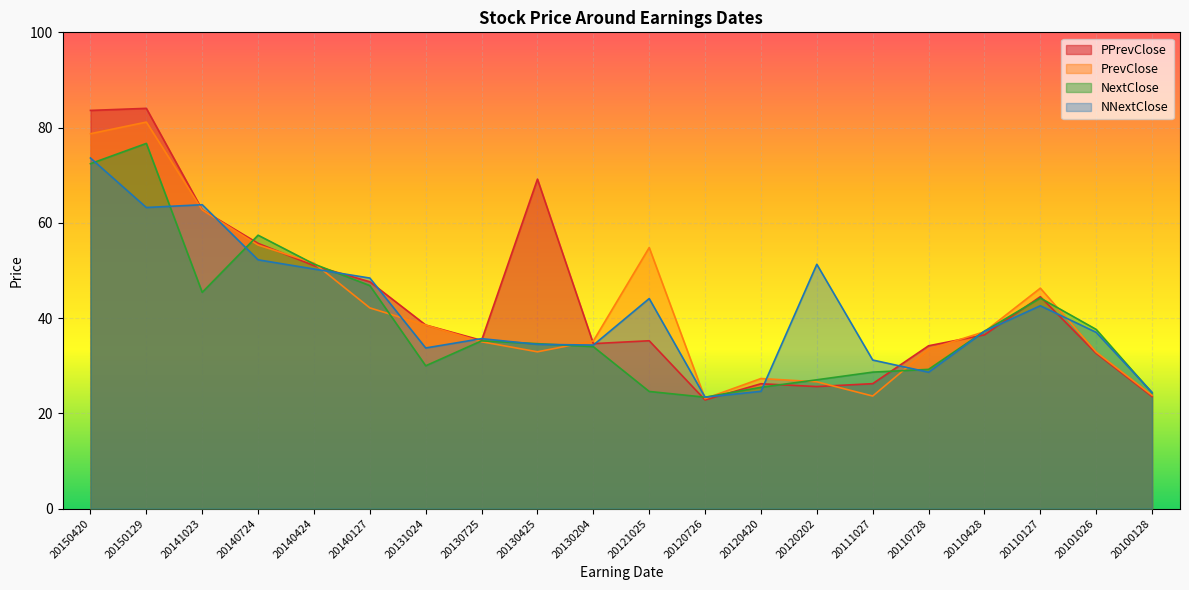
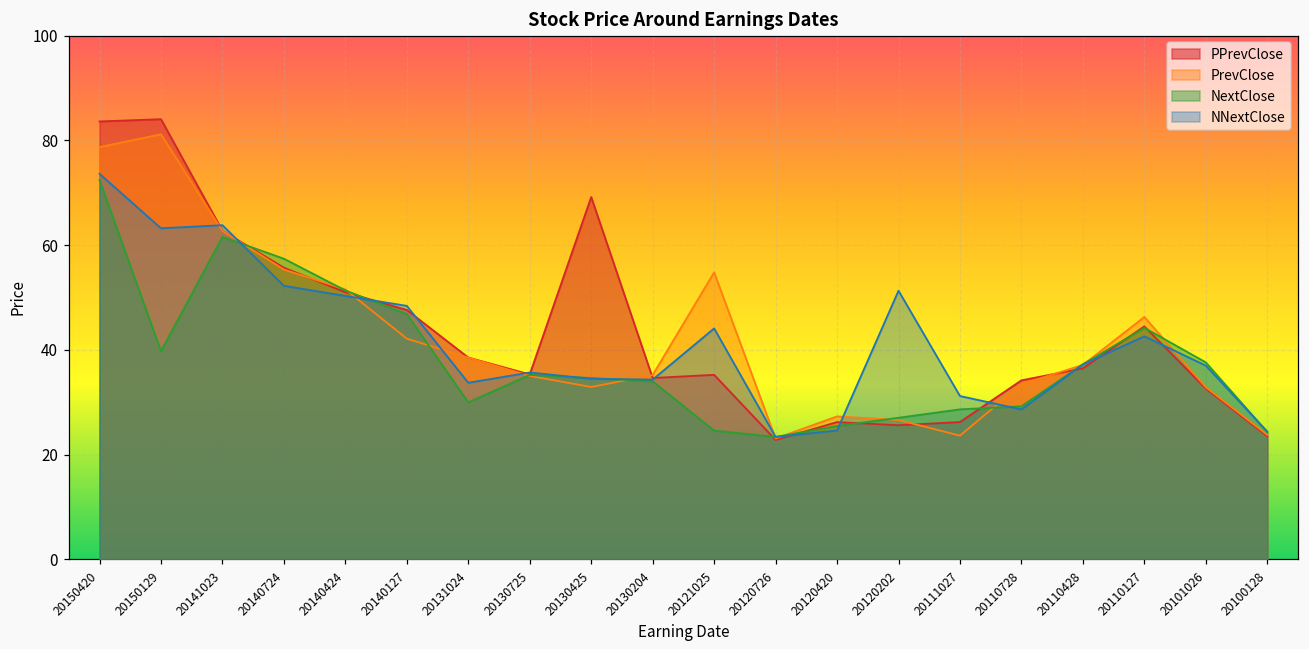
NextClose, 20150129: 77 -> 40
NextClose, 20141023: 45 -> 62
